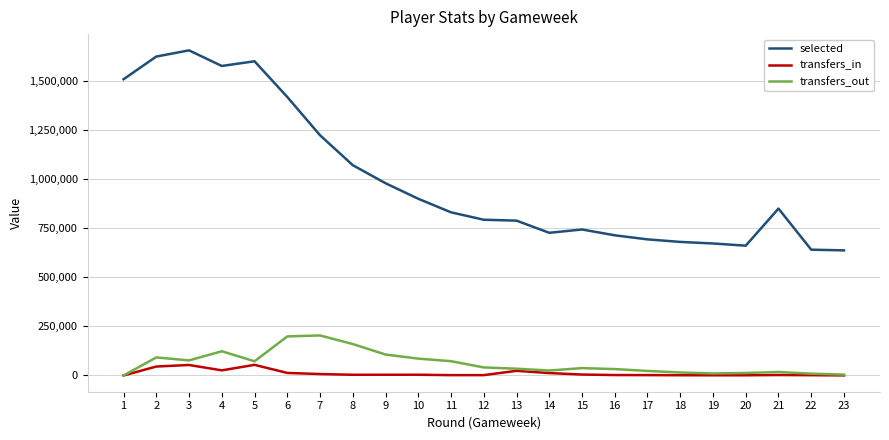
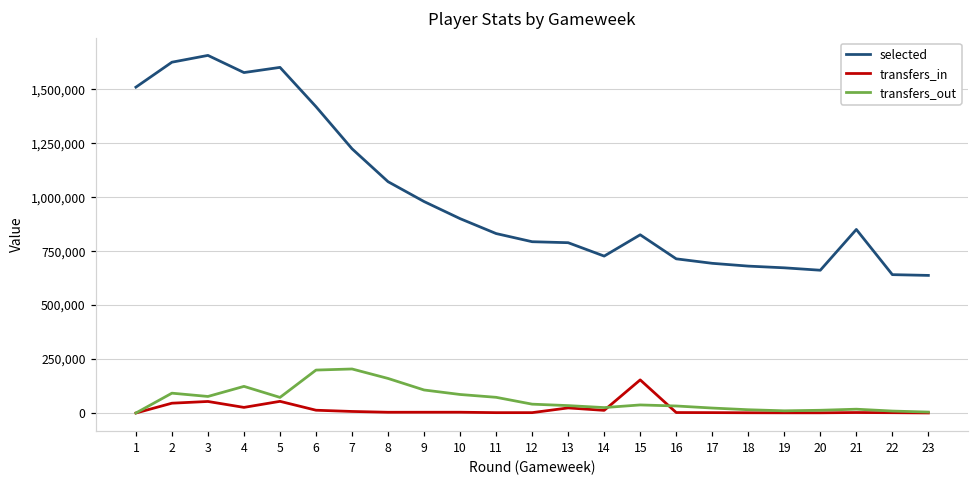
selected, 15: 740,000 -> 830,000
transfers_in, 15: 0 -> 150,000
